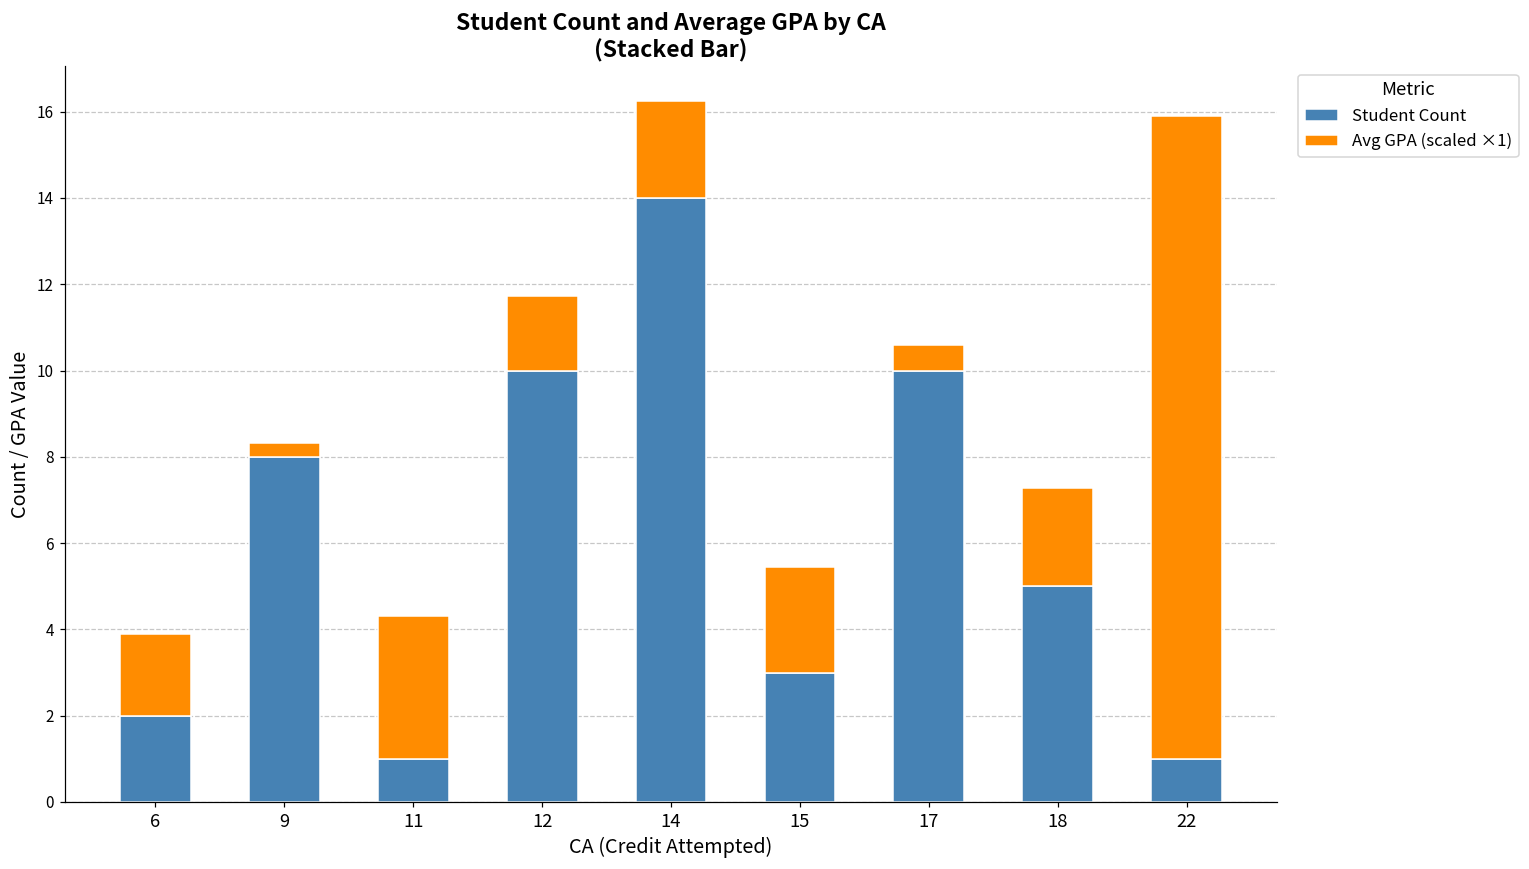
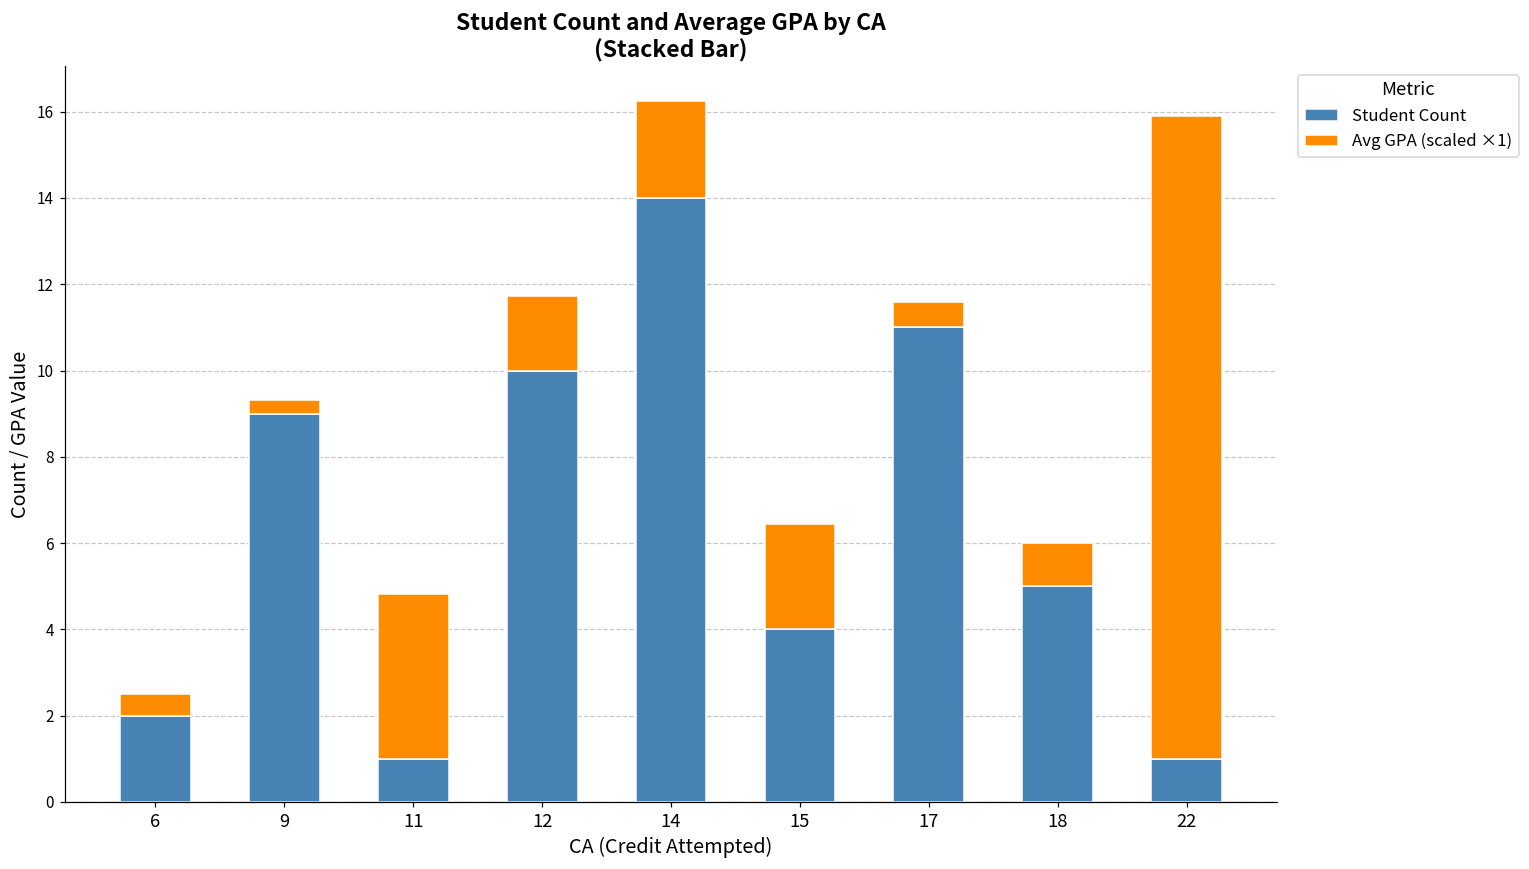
Avg GPA (scaled ×1), 6: 1.9 -> 0.5
Student Count, 9: 8 -> 9
Avg GPA (scaled ×1), 11: 3.3 -> 3.8
Student Count, 15: 3 -> 4
Student Count, 17: 10 -> 11
Avg GPA (scaled ×1), 18: 2.3 -> 1.0
